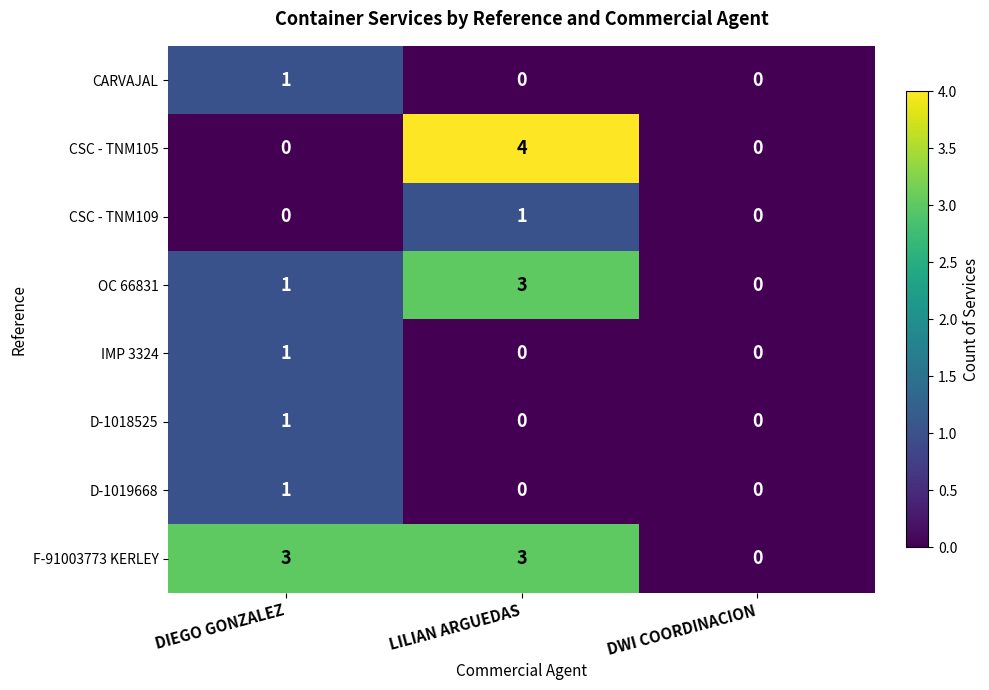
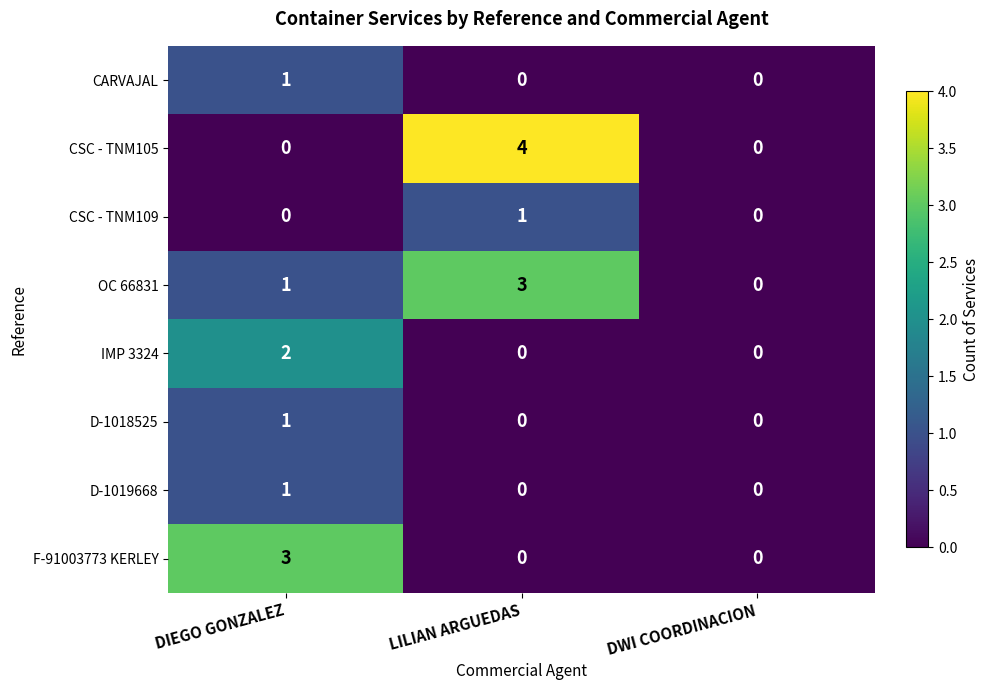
IMP 3324, DIEGO GONZALEZ: 1 -> 2
F-91003773 KERLEY, LILIAN ARGUEDAS: 3 -> 0
